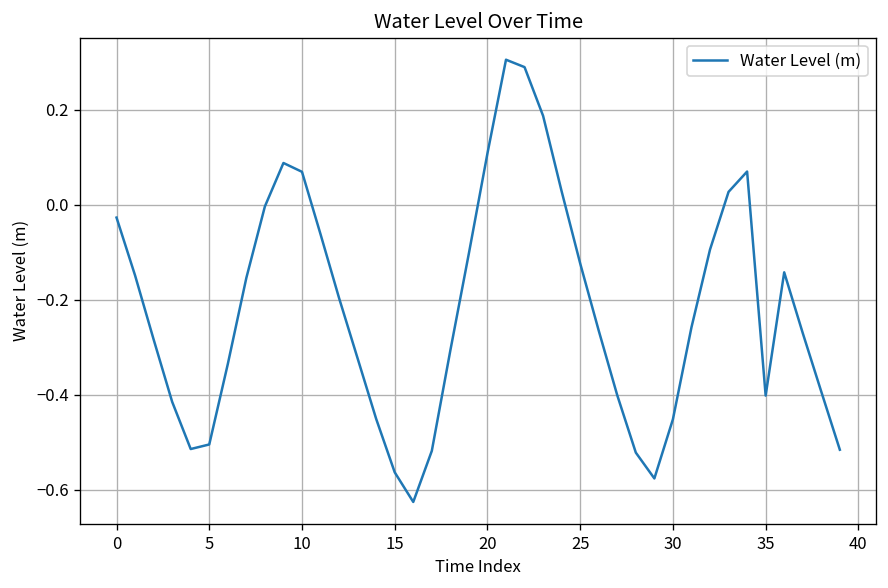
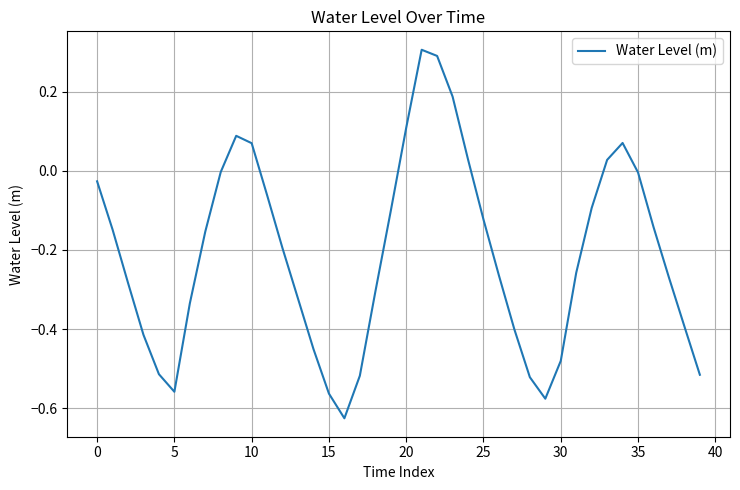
5: -0.50 -> -0.56
30: -0.45 -> -0.48
35: -0.40 -> 0.00
